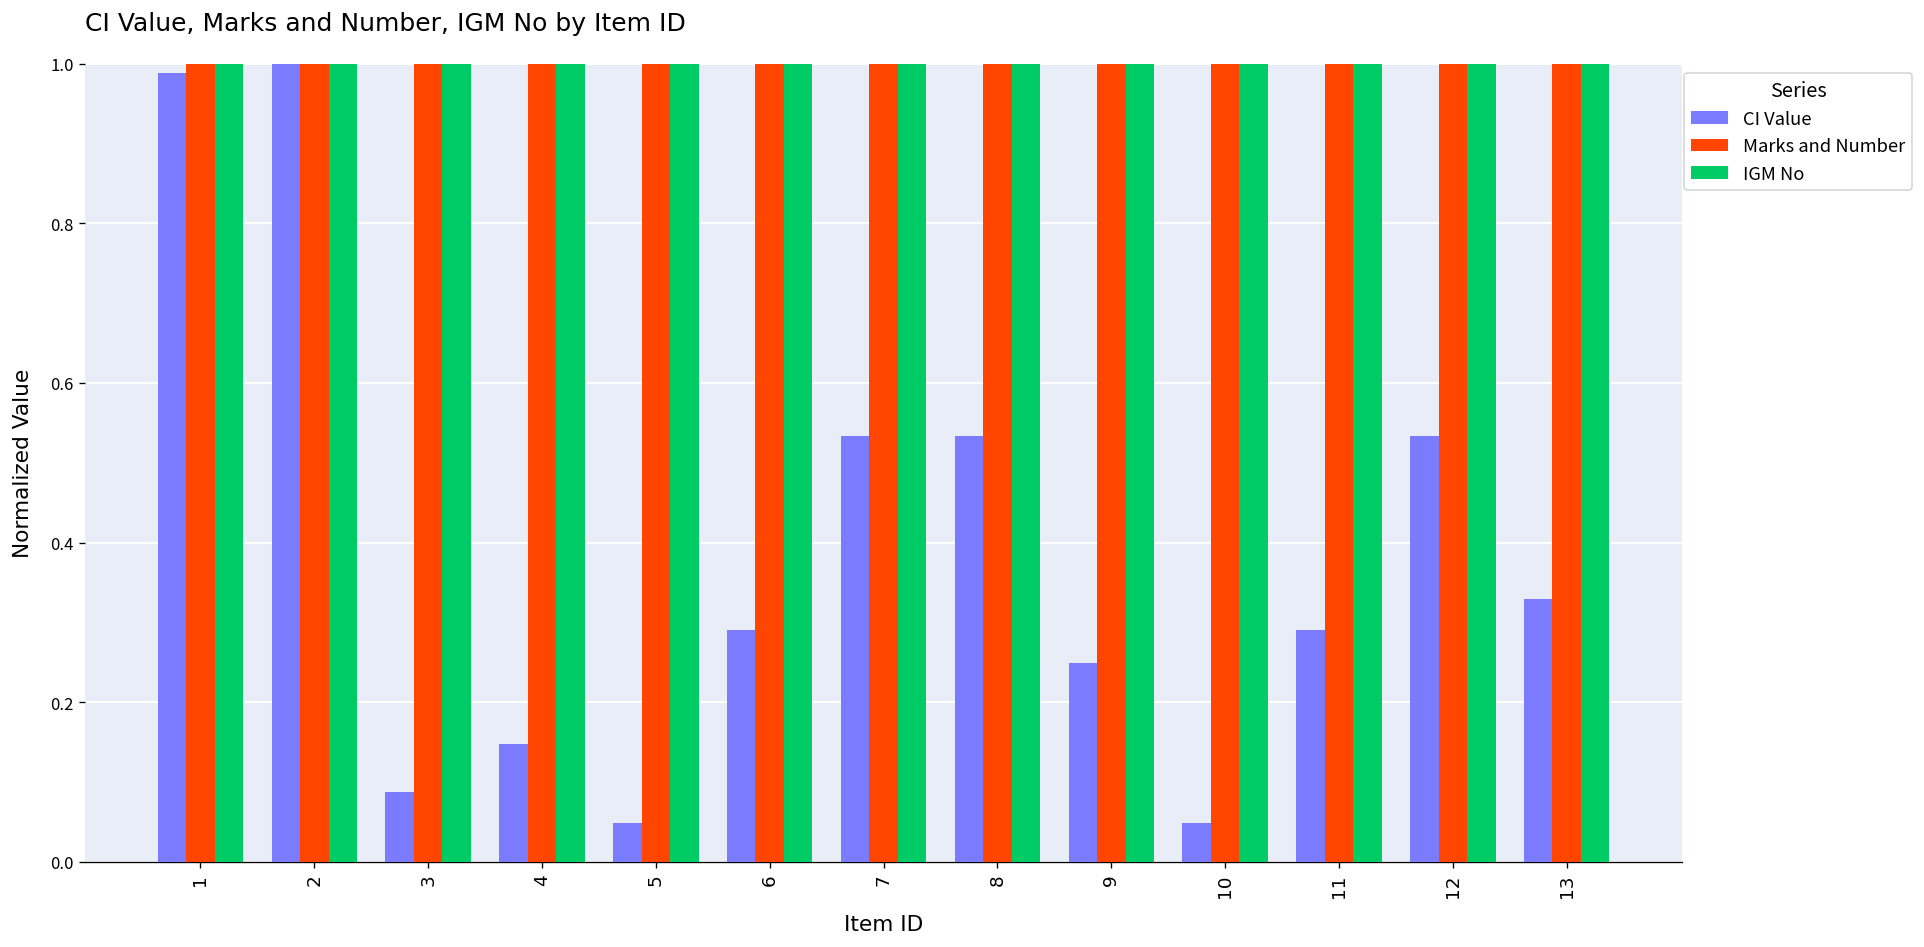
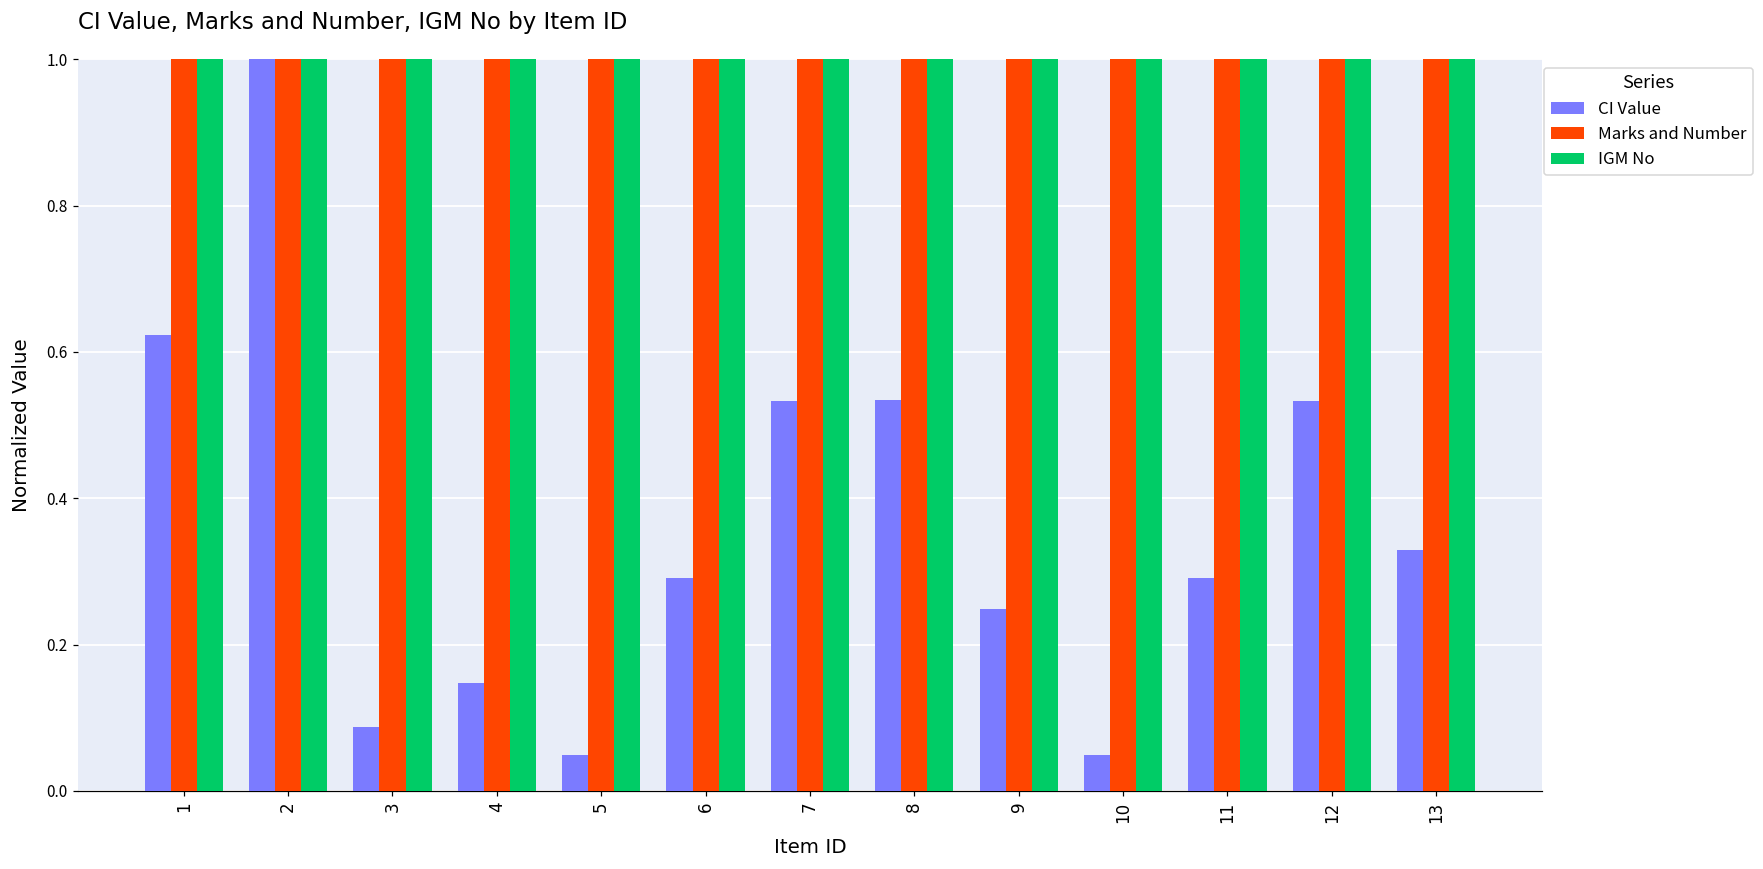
CI Value, 1: 0.99 -> 0.62
